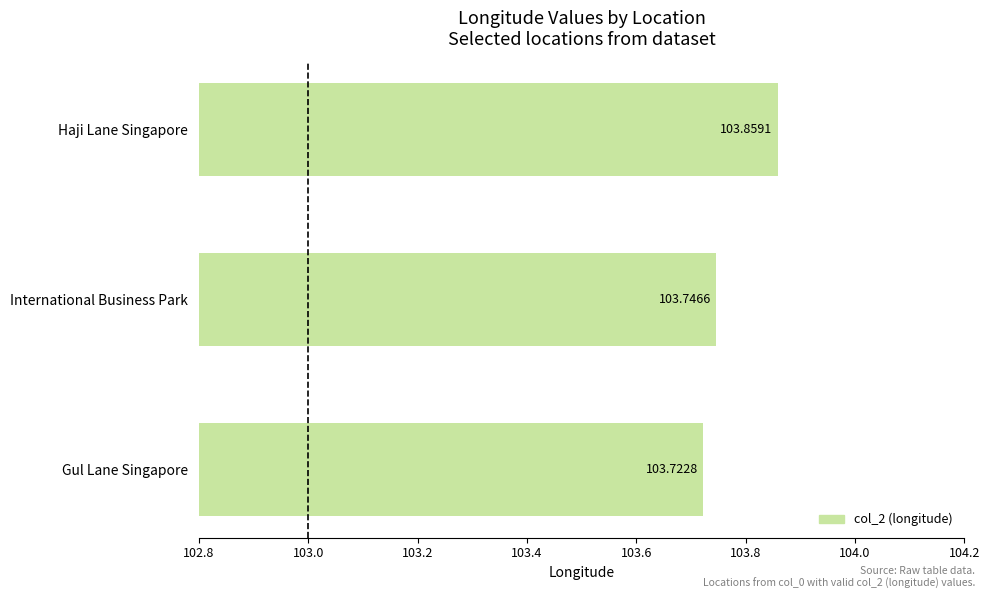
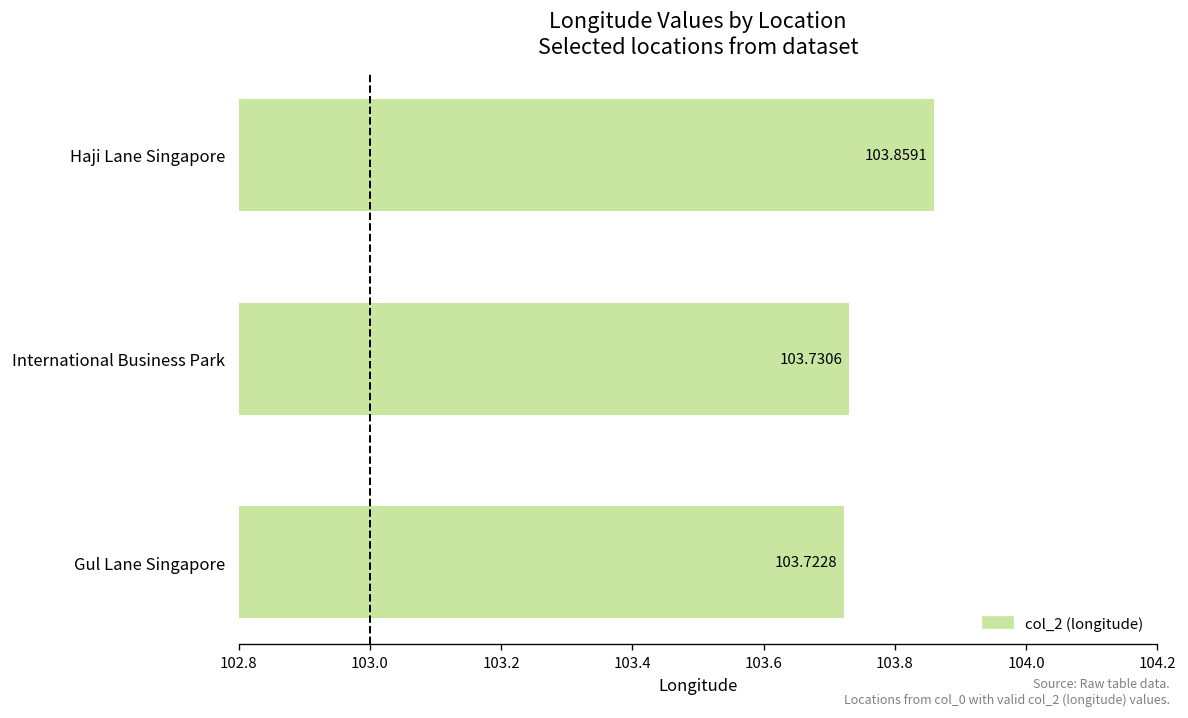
International Business Park: 103.7466 -> 103.7306
